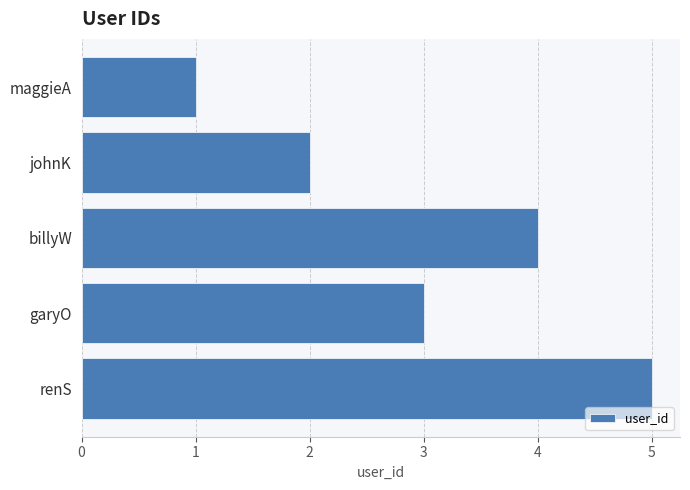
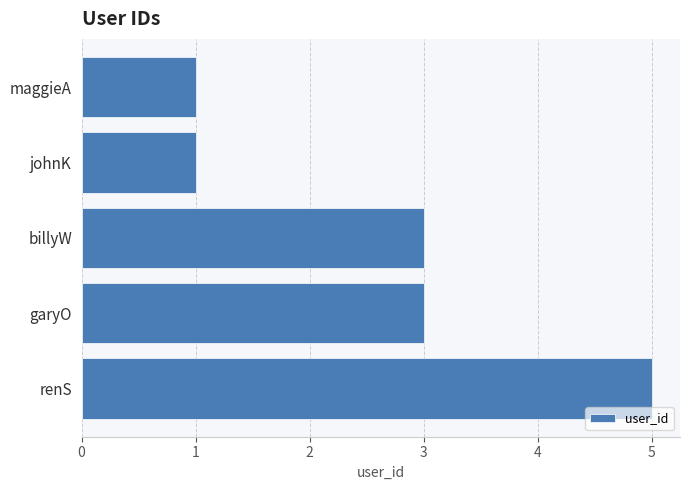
johnK: 2 -> 1
billyW: 4 -> 3
